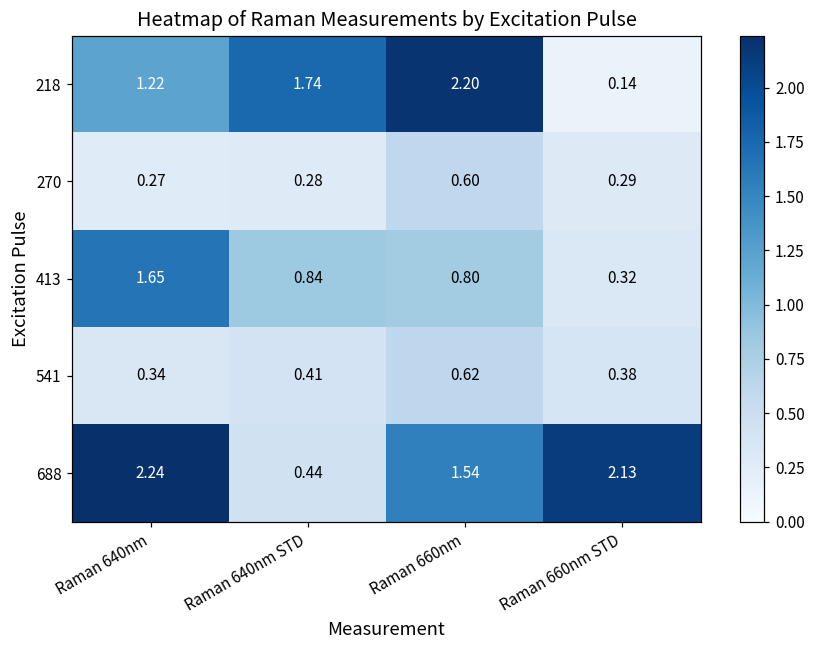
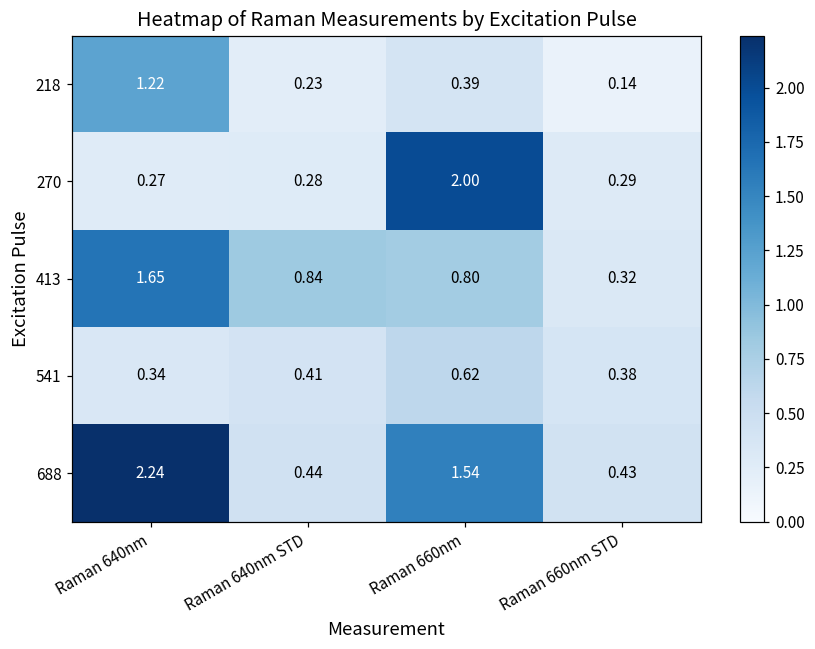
218, Raman 640nm STD: 1.74 -> 0.23
218, Raman 660nm: 2.20 -> 0.39
270, Raman 660nm: 0.60 -> 2.00
688, Raman 660nm STD: 2.13 -> 0.43
